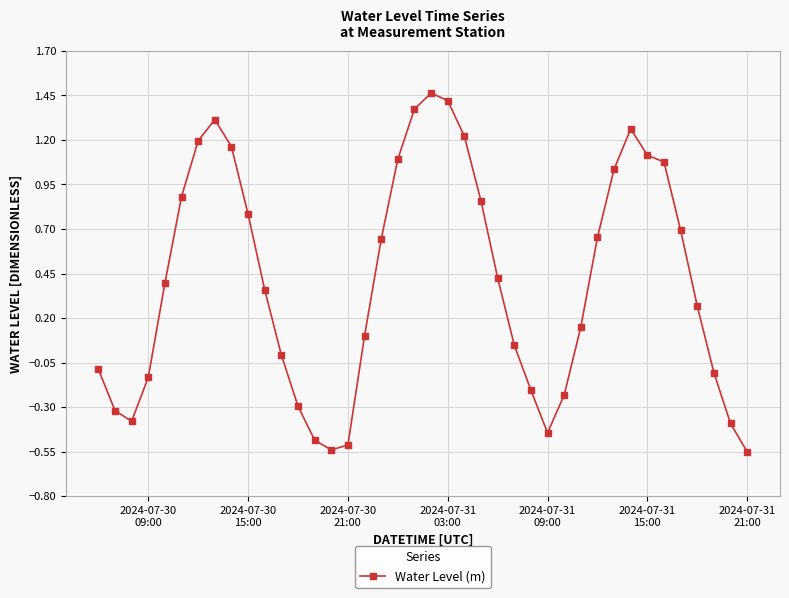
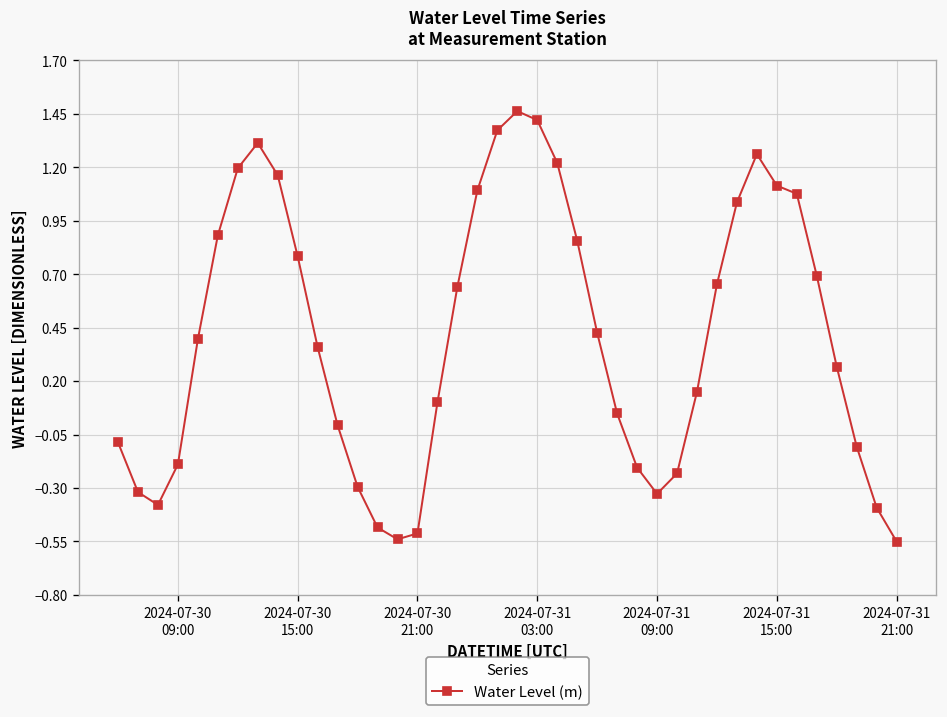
2024-07-30 09:00: -0.13 -> -0.19
2024-07-31 09:00: -0.44 -> -0.33
